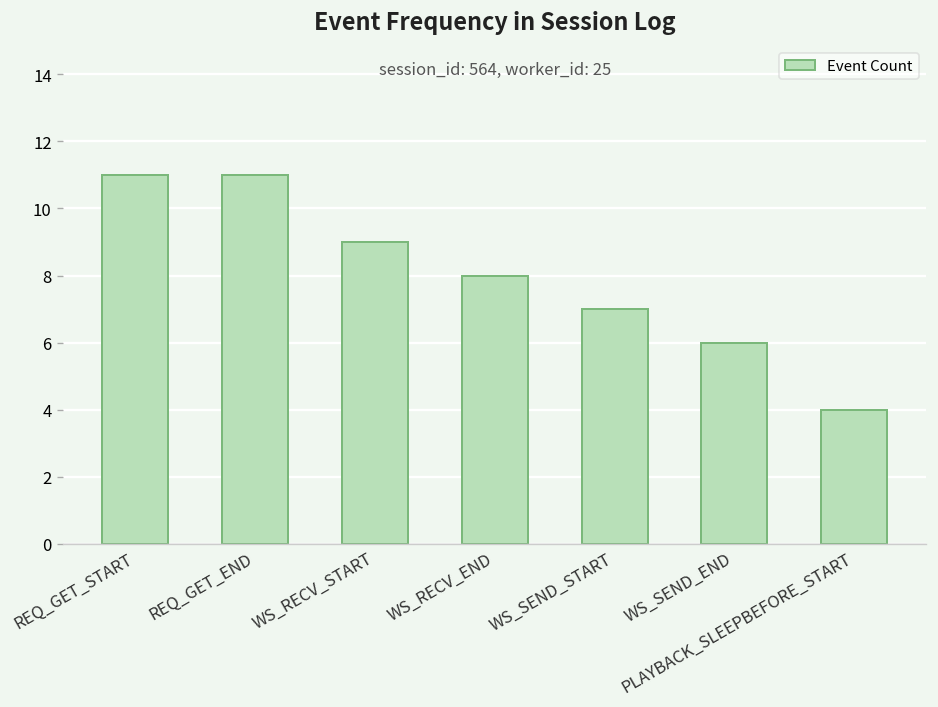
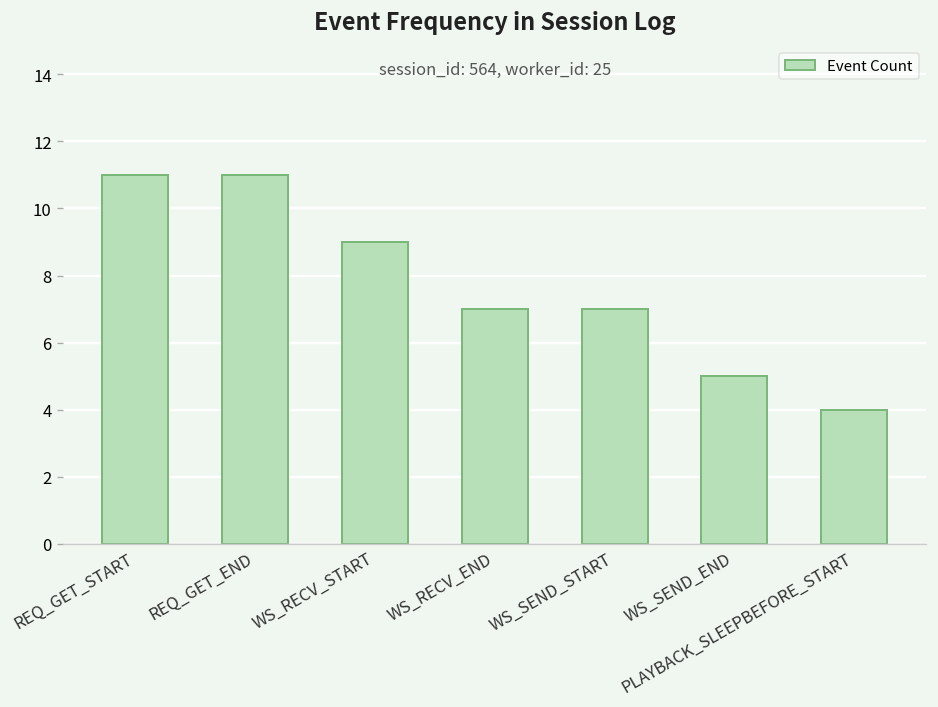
WS_RECV_END: 8 -> 7
WS_SEND_END: 6 -> 5
